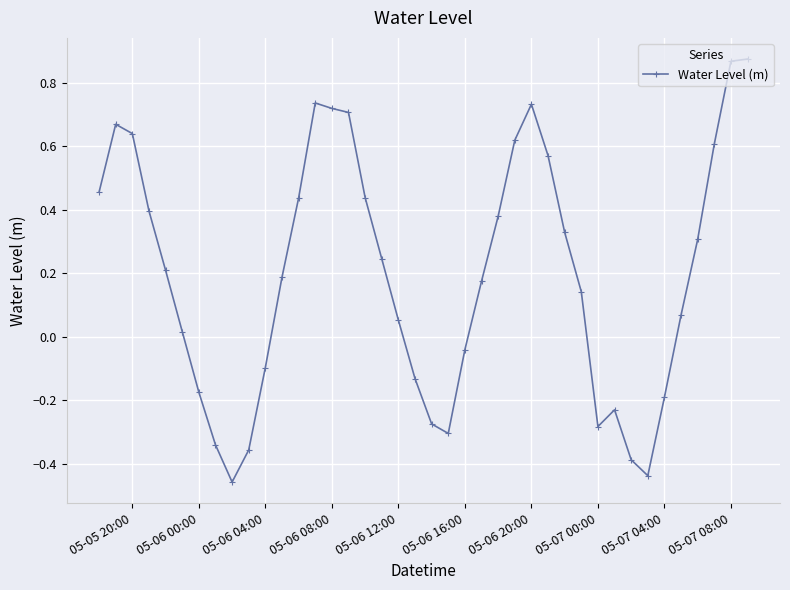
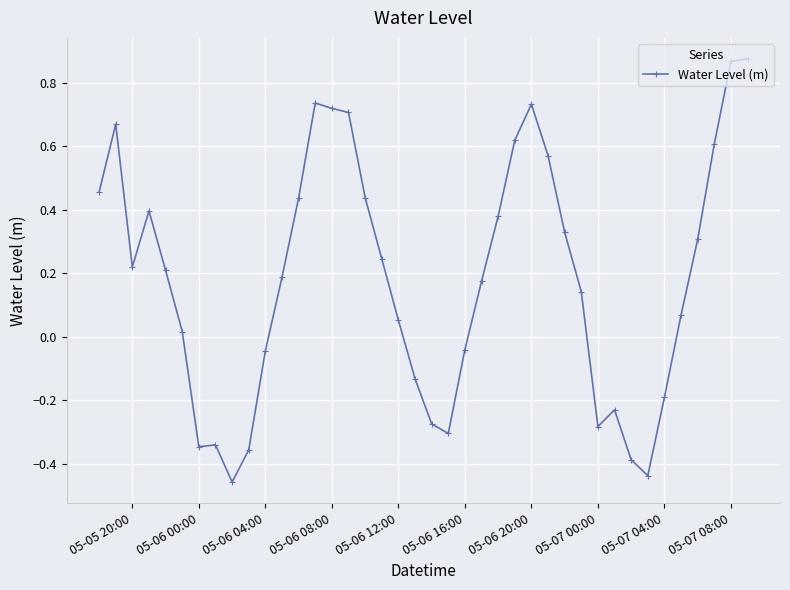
05-05 20:00: 0.64 -> 0.22
05-06 00:00: -0.17 -> -0.35
05-06 04:00: -0.10 -> -0.04
